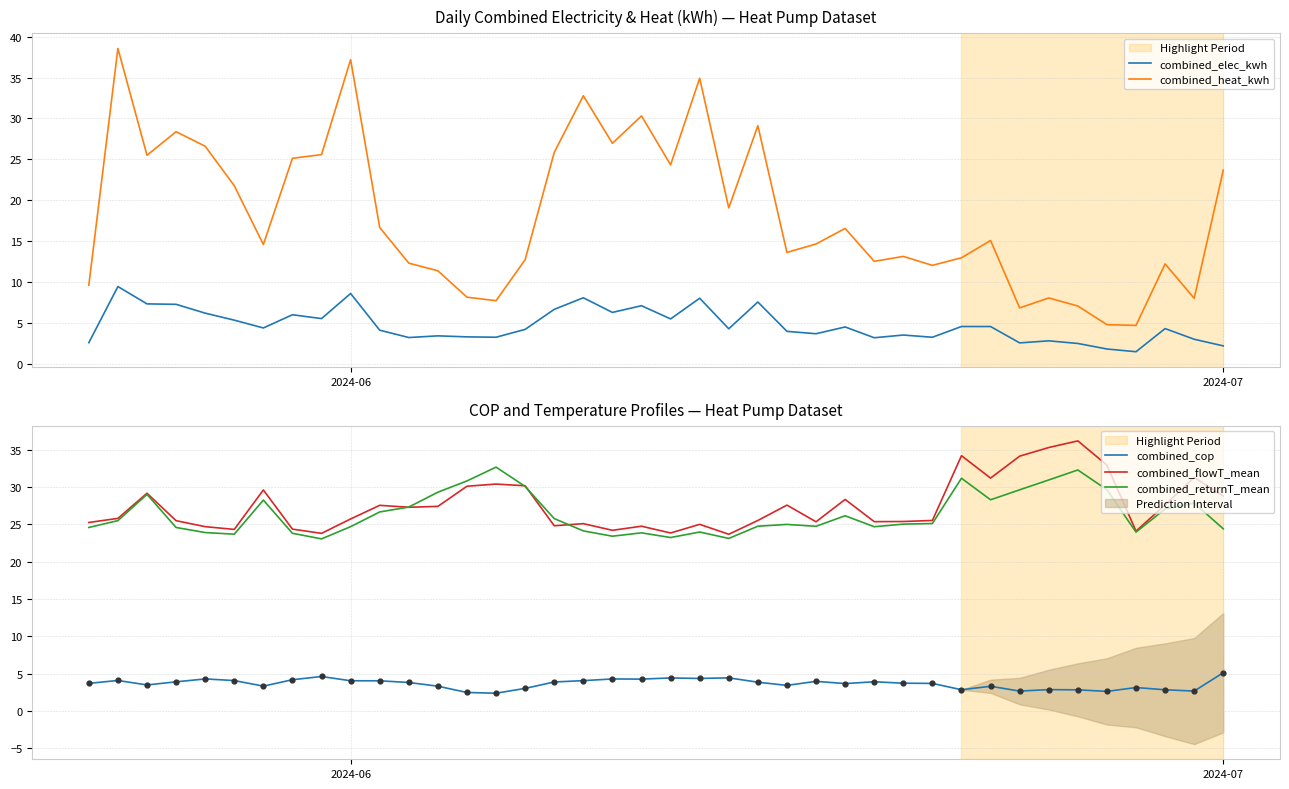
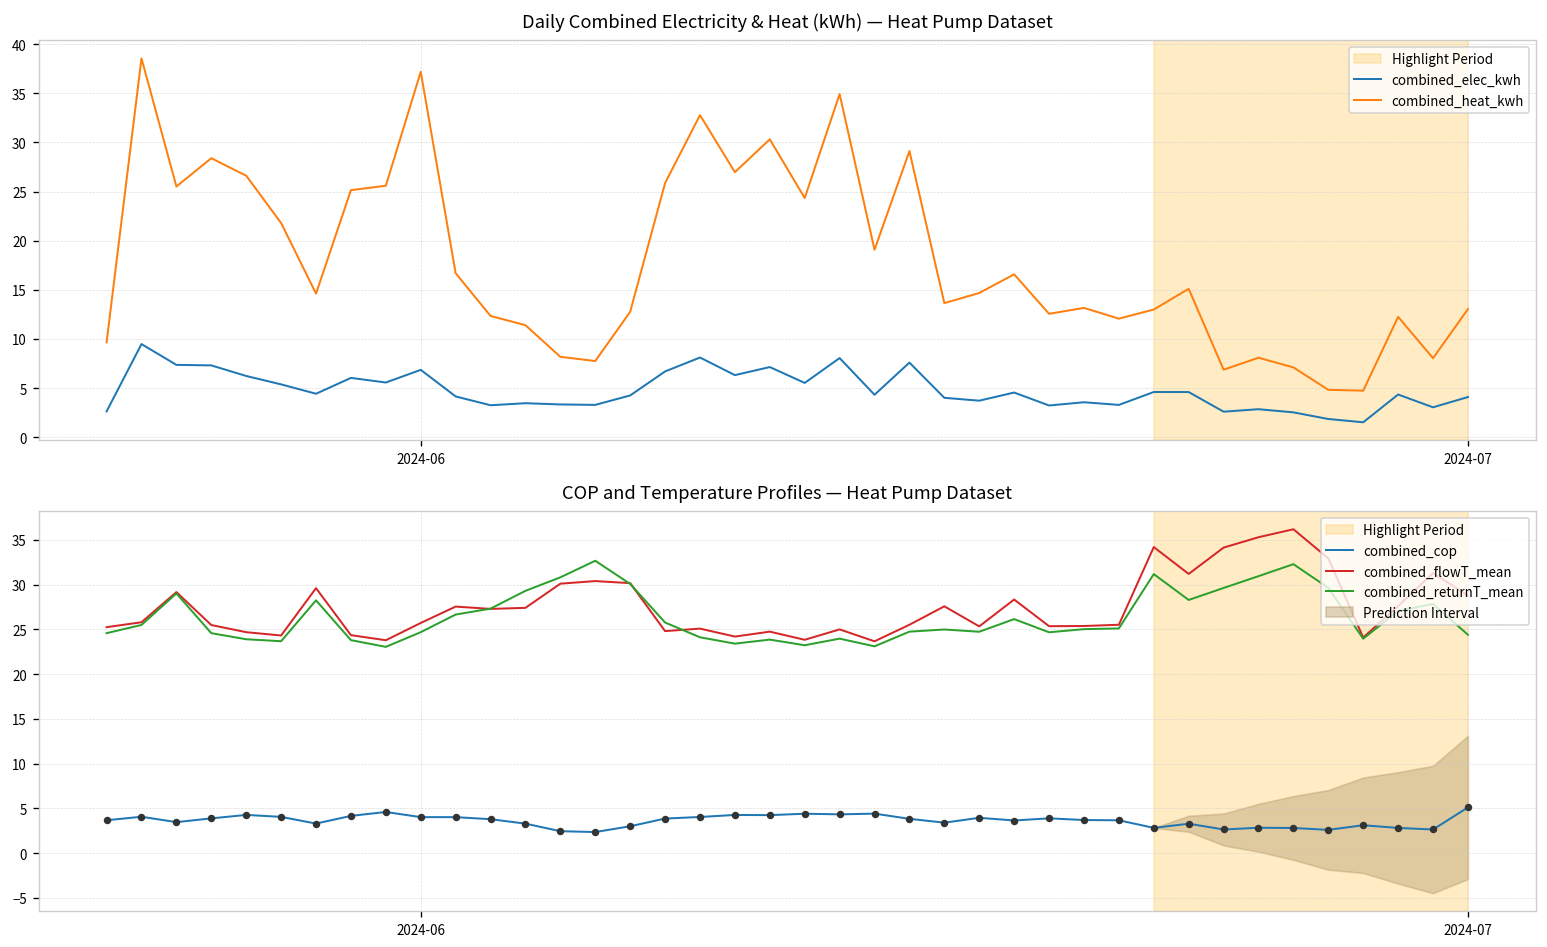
Daily Combined Electricity & Heat (kWh) — Heat Pump Dataset, combined_elec_kwh, 2024-06: 9 -> 7
Daily Combined Electricity & Heat (kWh) — Heat Pump Dataset, combined_elec_kwh, 2024-07: 2 -> 4
Daily Combined Electricity & Heat (kWh) — Heat Pump Dataset, combined_heat_kwh, 2024-07: 24 -> 13
